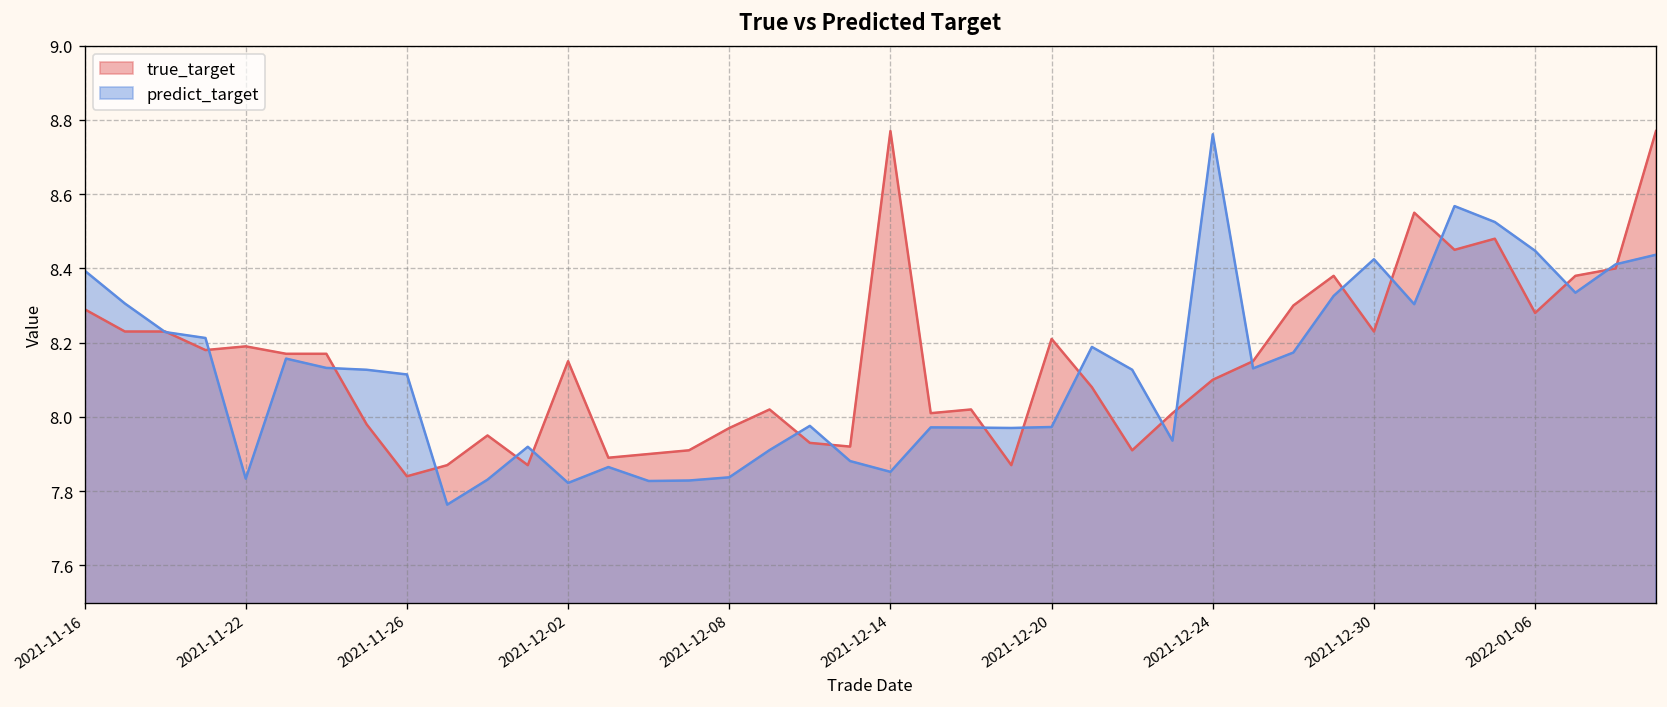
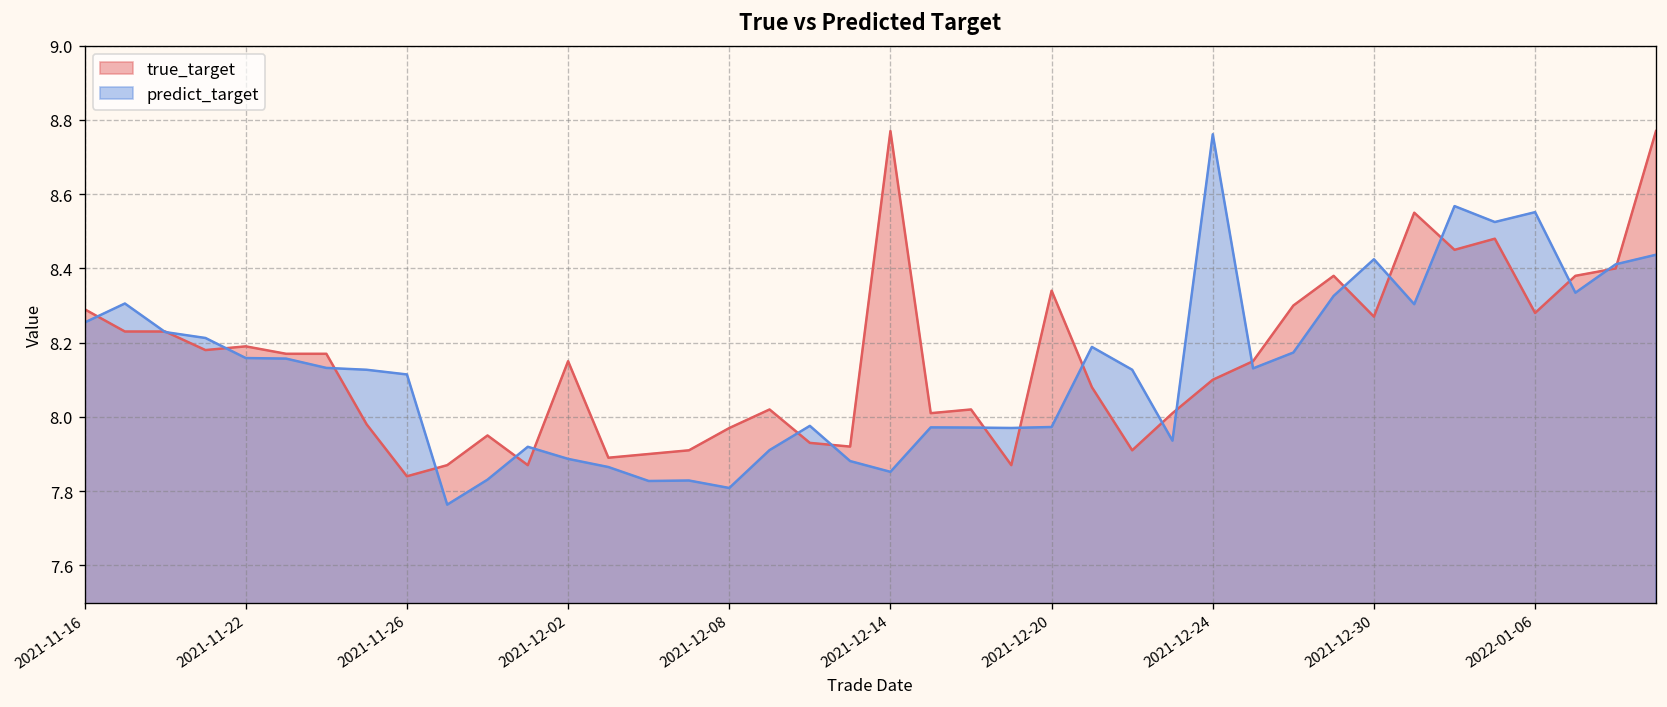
predict_target, 2021-11-16: 8.39 -> 8.25
predict_target, 2021-11-22: 7.83 -> 8.16
predict_target, 2021-12-02: 7.82 -> 7.89
predict_target, 2021-12-08: 7.84 -> 7.81
true_target, 2021-12-20: 8.21 -> 8.34
true_target, 2021-12-30: 8.23 -> 8.27
predict_target, 2022-01-06: 8.45 -> 8.55
